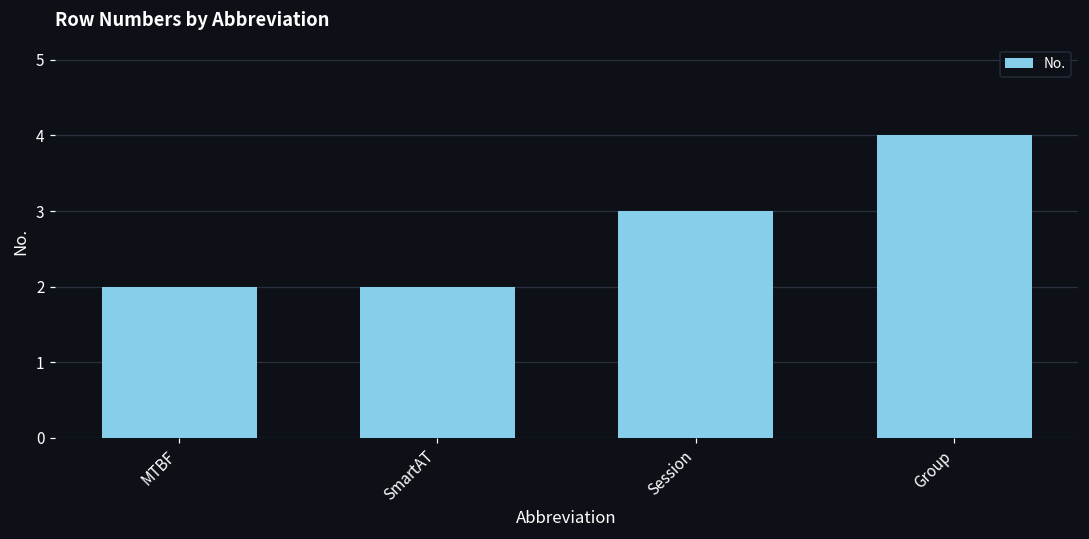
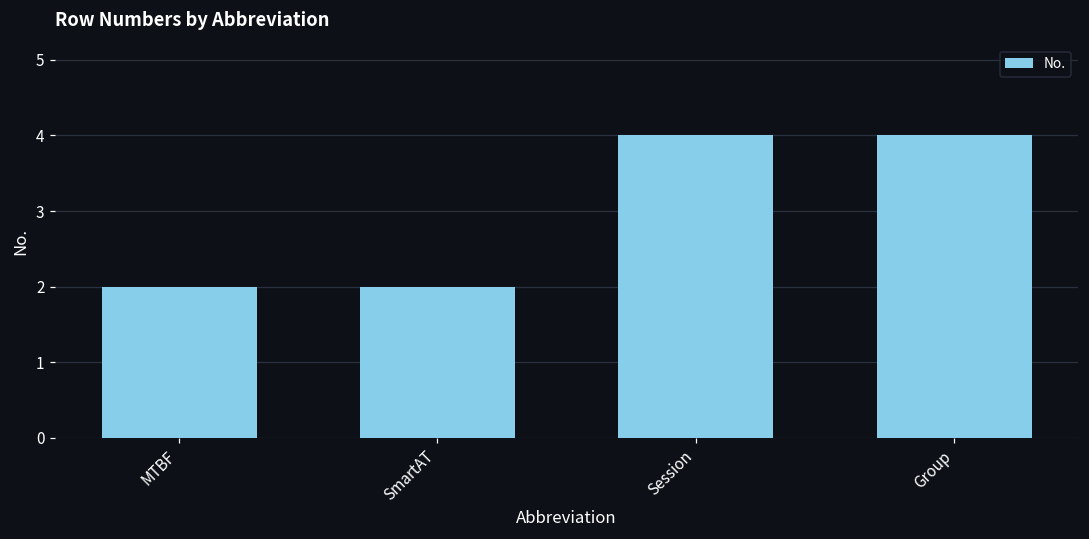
Session: 3 -> 4
